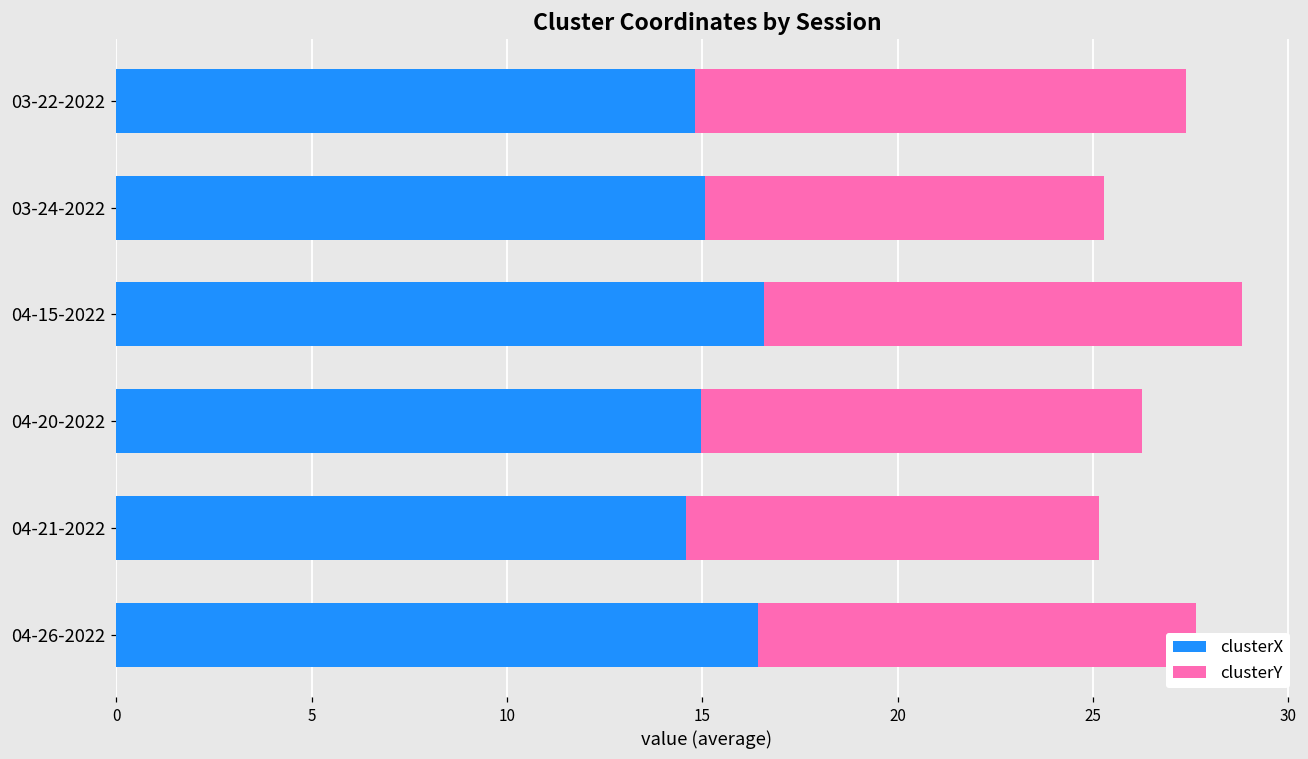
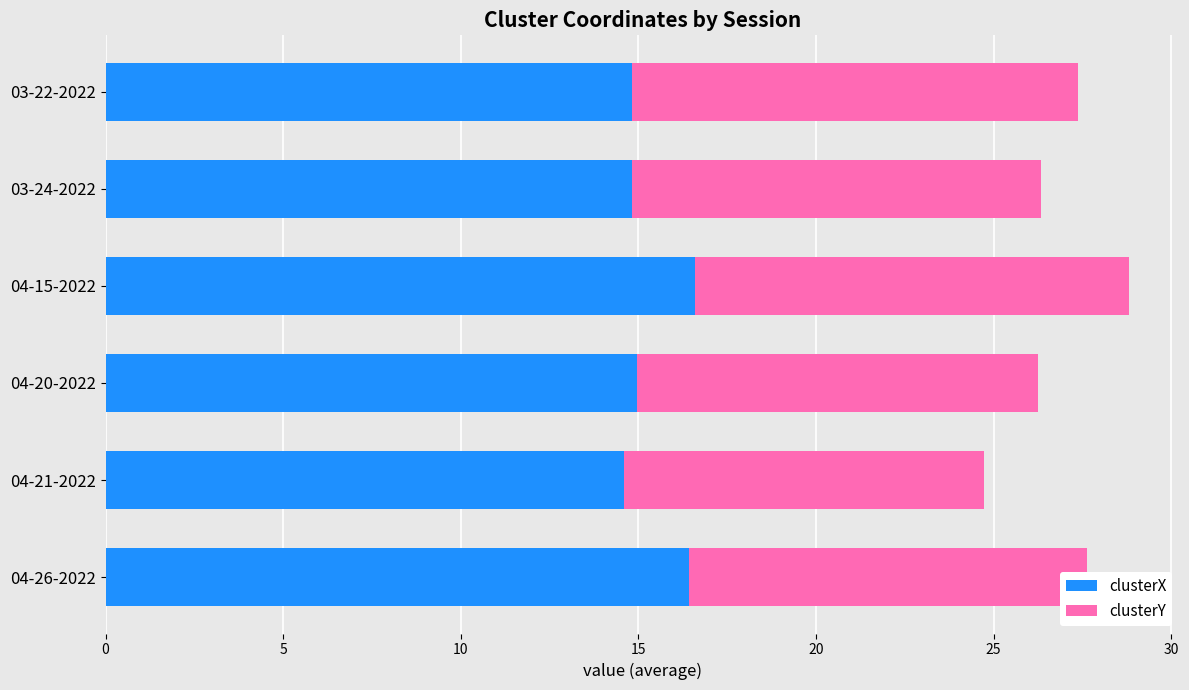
clusterX, 03-24-2022: 15.1 -> 14.8
clusterY, 03-24-2022: 10.2 -> 11.5
clusterY, 04-21-2022: 10.6 -> 10.1
